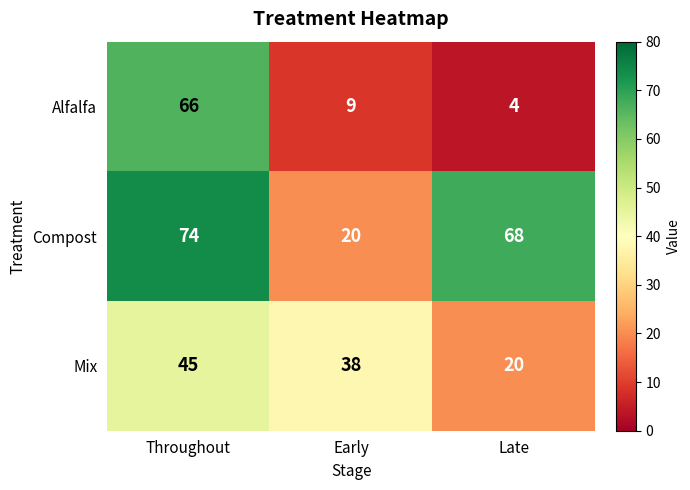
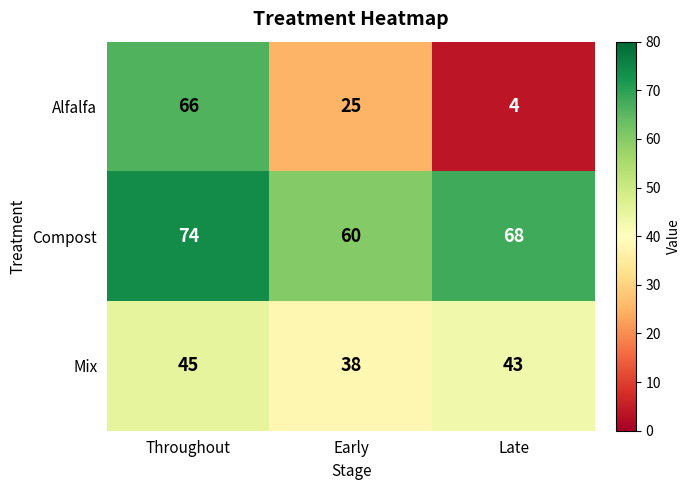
Alfalfa, Early: 9 -> 25
Compost, Early: 20 -> 60
Mix, Late: 20 -> 43
